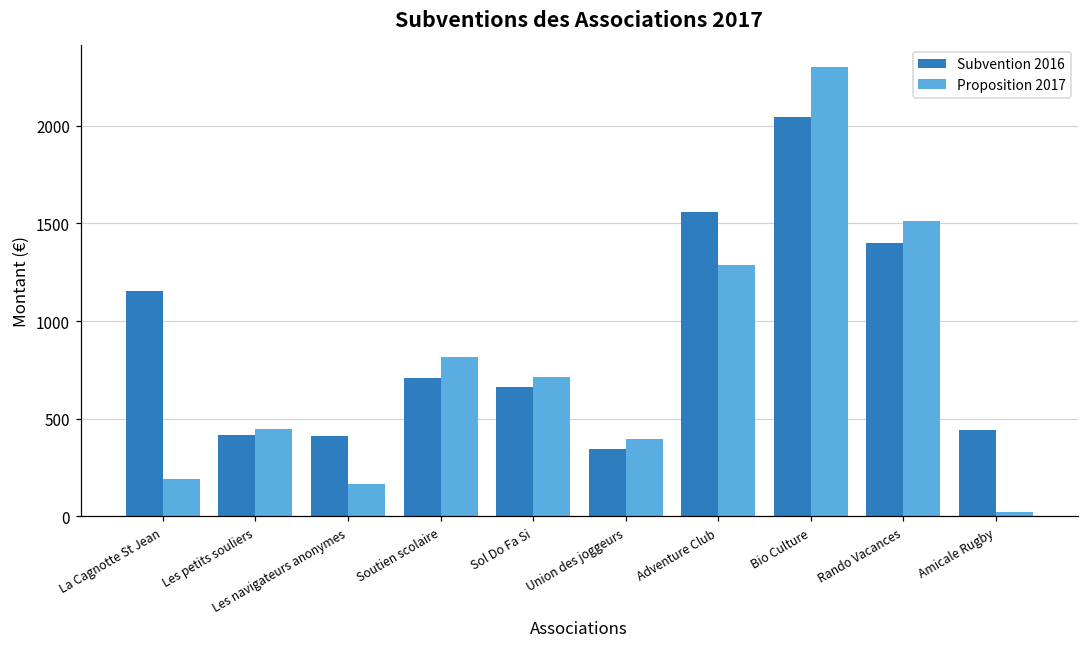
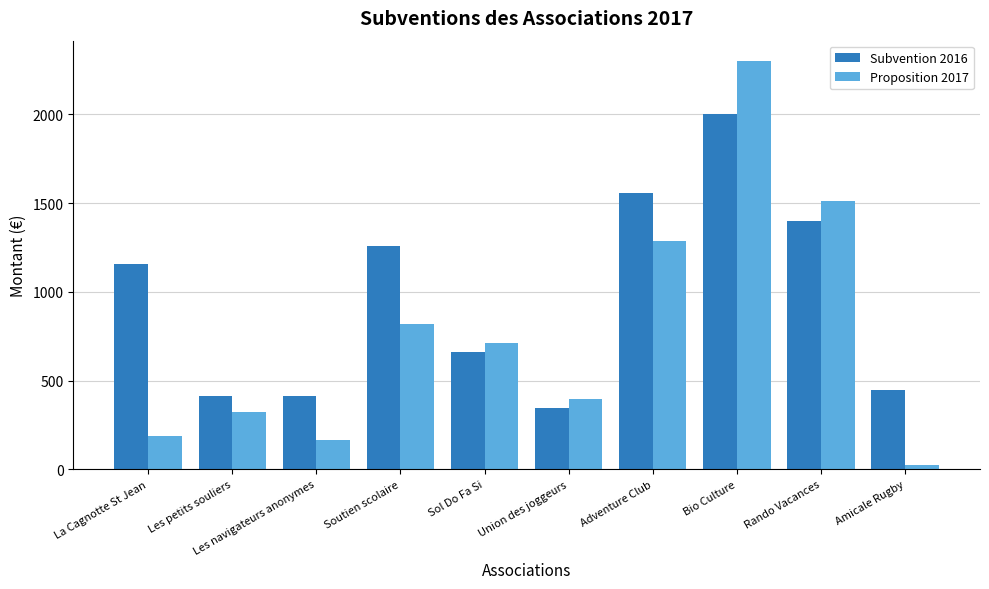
Proposition 2017, Les petits souliers: 450 -> 320
Subvention 2016, Soutien scolaire: 710 -> 1260
Subvention 2016, Bio Culture: 2050 -> 2000
